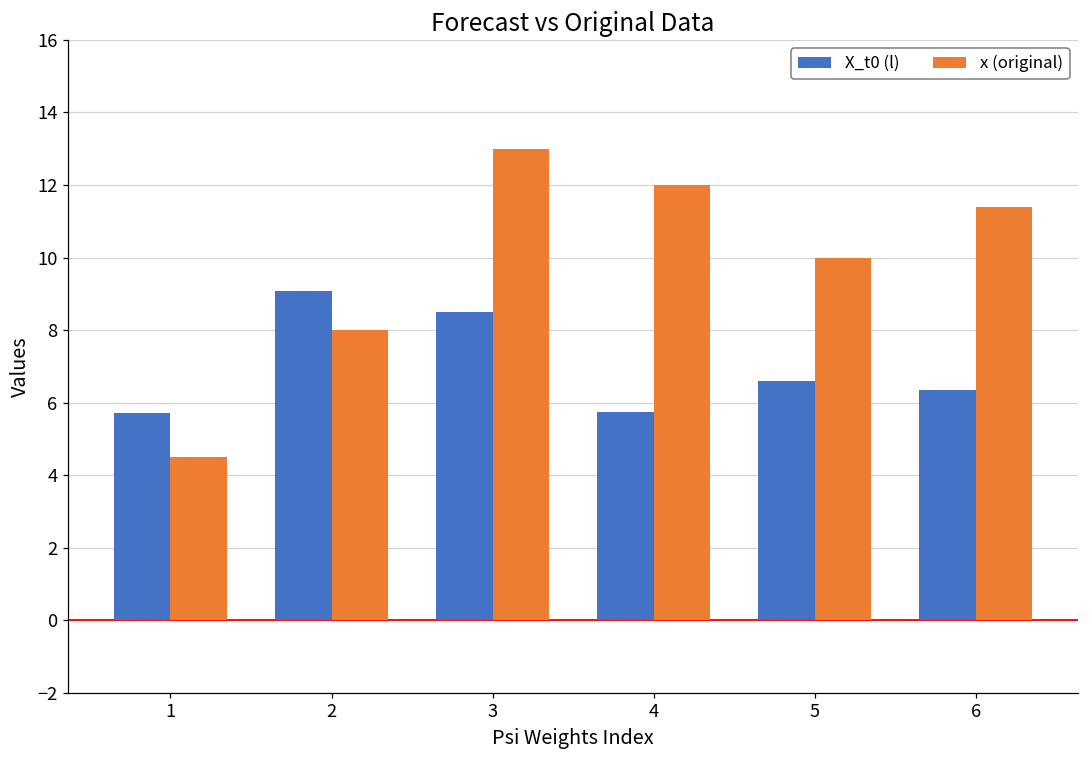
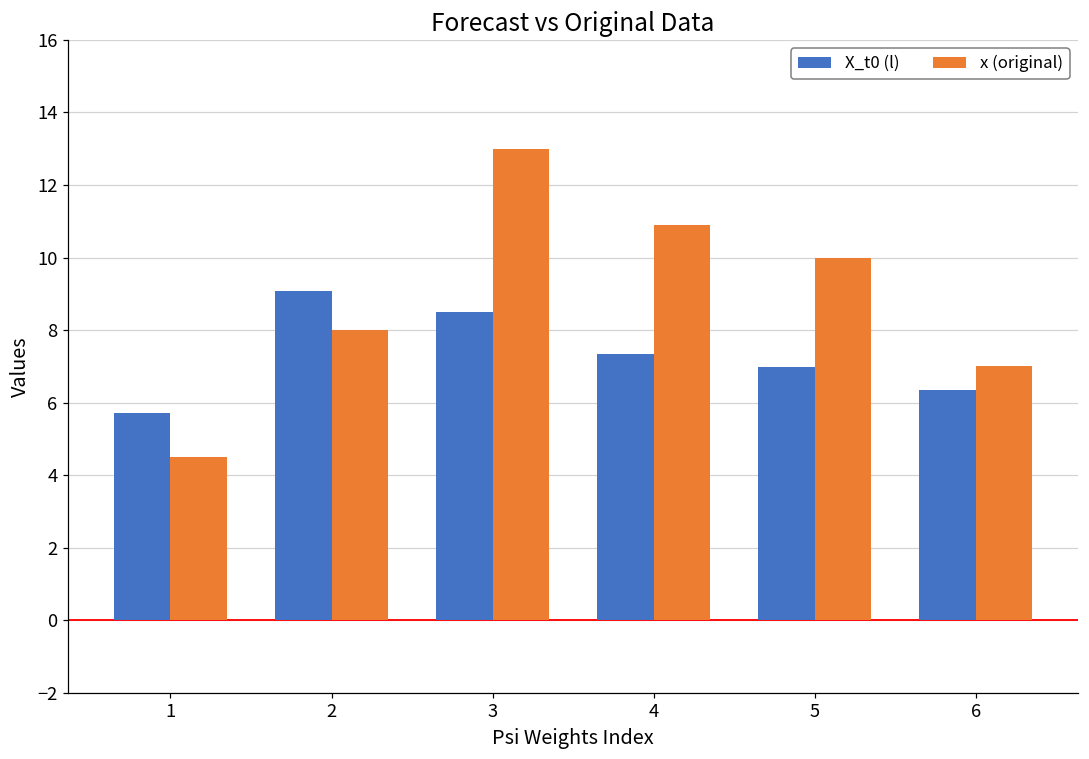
X_t0 (l), 4: 5.7 -> 7.3
x (original), 4: 12.0 -> 10.9
X_t0 (l), 5: 6.6 -> 7.0
x (original), 6: 11.4 -> 7.0
